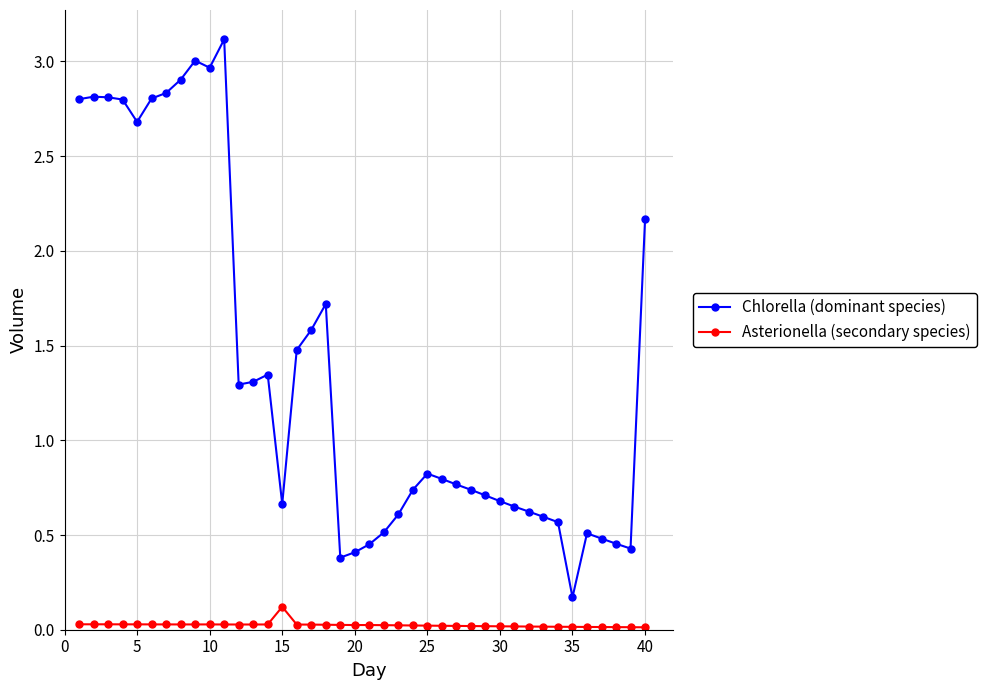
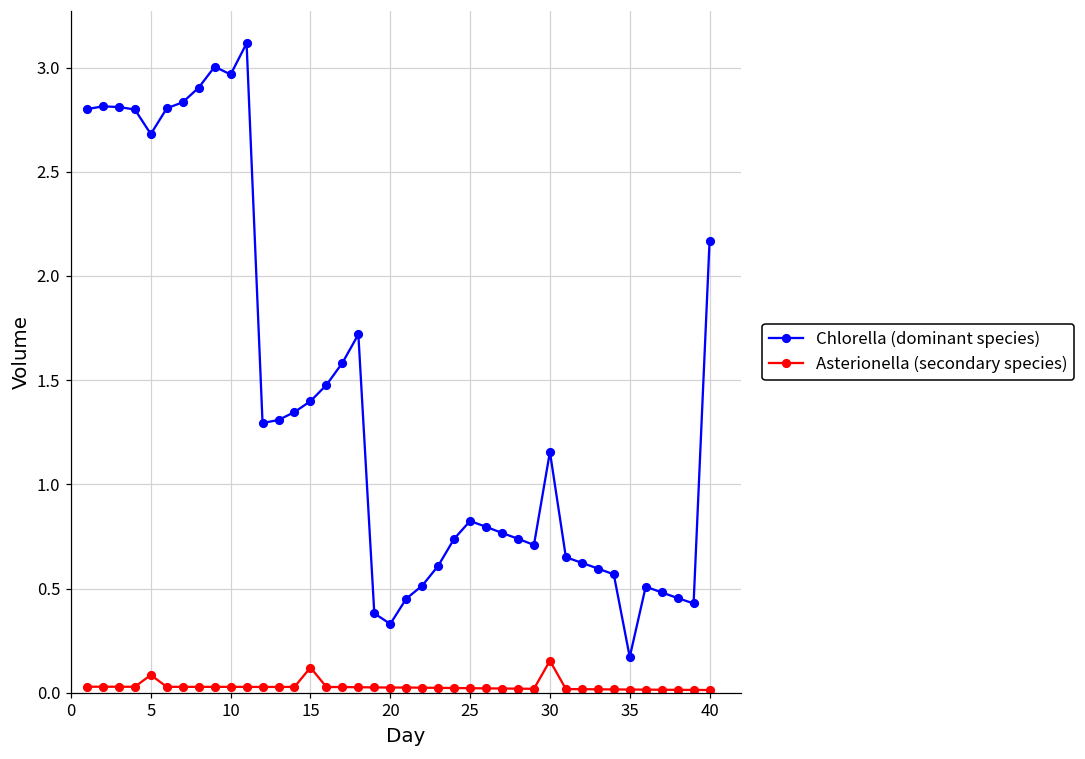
Asterionella (secondary species), 5: 0.03 -> 0.09
Chlorella (dominant species), 15: 0.66 -> 1.40
Chlorella (dominant species), 20: 0.41 -> 0.33
Chlorella (dominant species), 30: 0.68 -> 1.16
Asterionella (secondary species), 30: 0.02 -> 0.15
